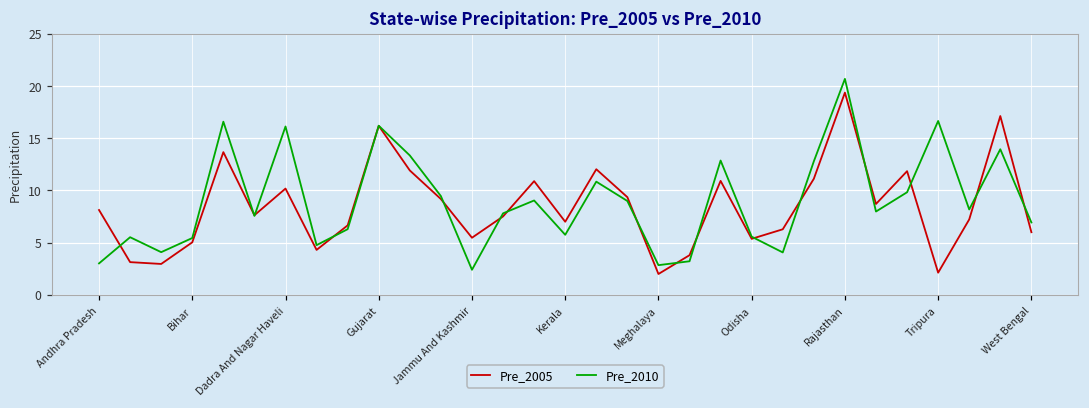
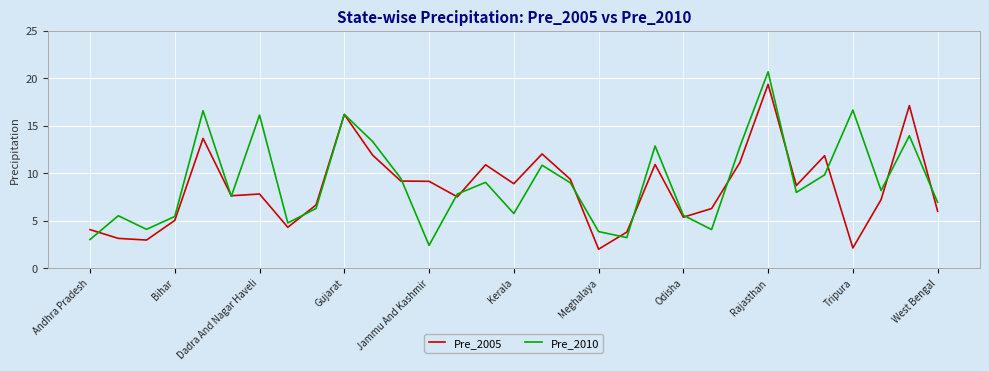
Pre_2005, Andhra Pradesh: 8 -> 4
Pre_2005, Dadra And Nagar Haveli: 10 -> 8
Pre_2005, Jammu And Kashmir: 5 -> 9
Pre_2005, Kerala: 7 -> 9
Pre_2010, Meghalaya: 3 -> 4
